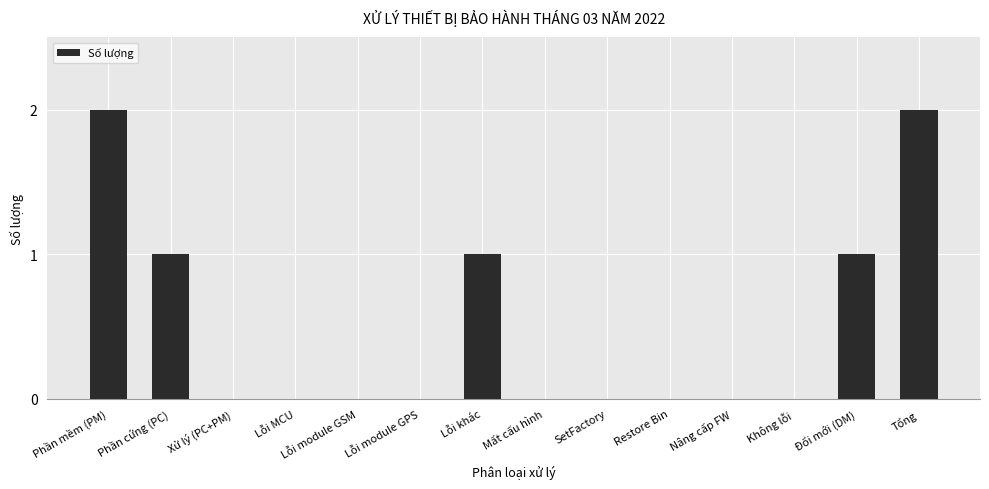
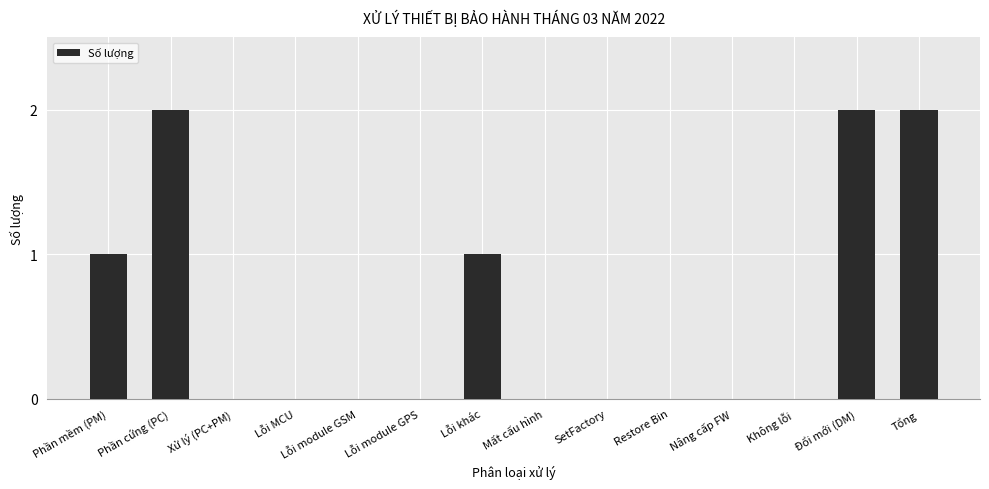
Phần mềm (PM): 2 -> 1
Phần cứng (PC): 1 -> 2
Đổi mới (DM): 1 -> 2
